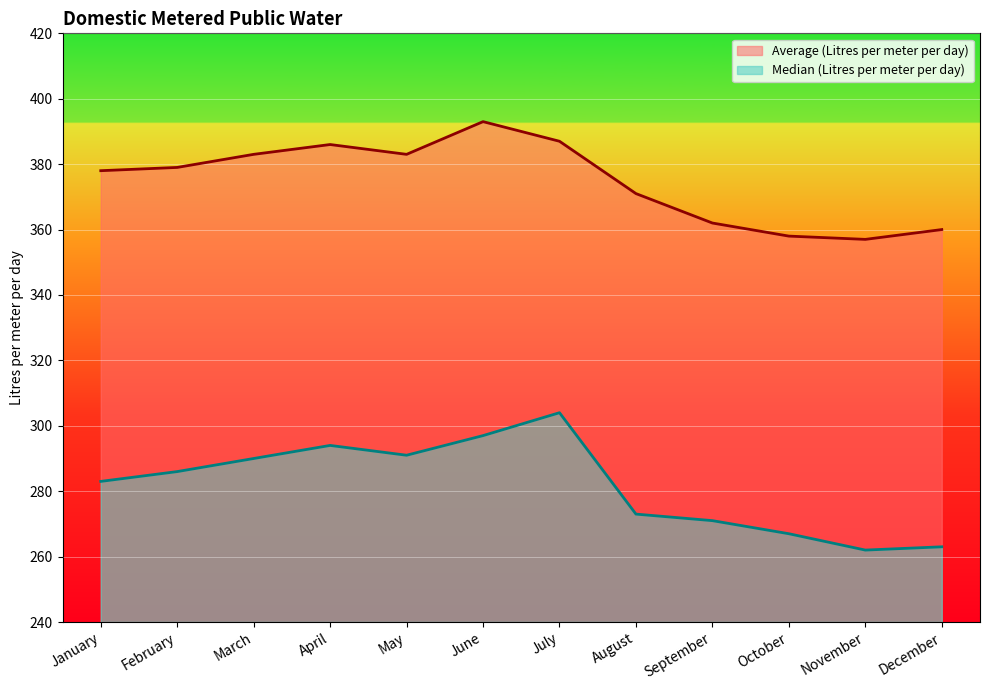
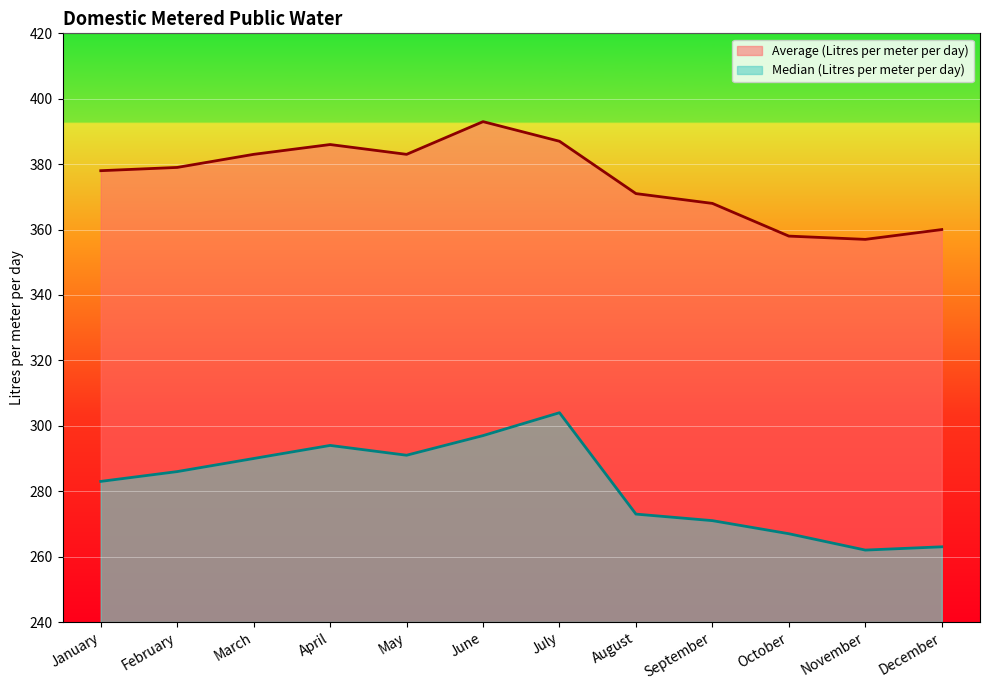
Average (Litres per meter per day), September: 362 -> 368
